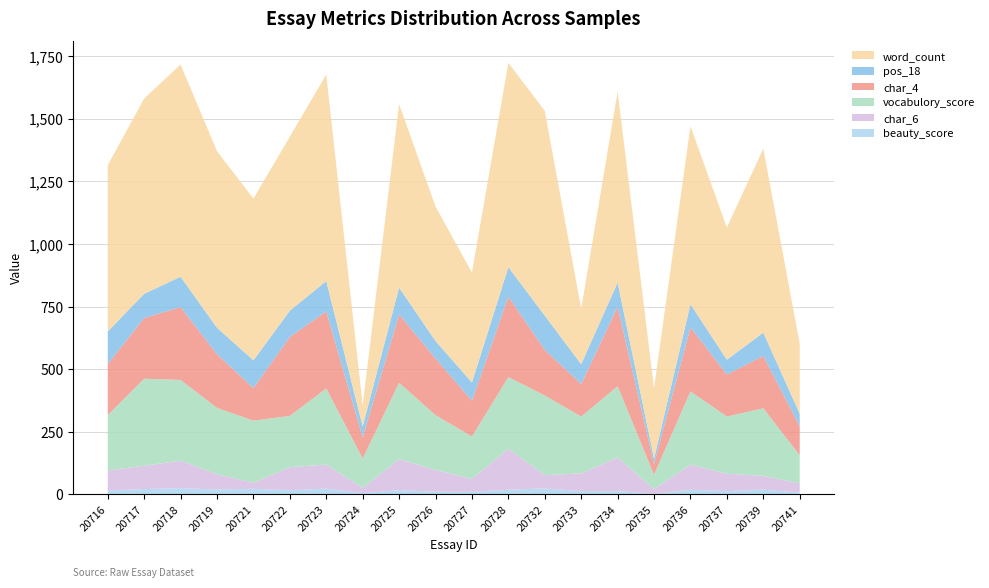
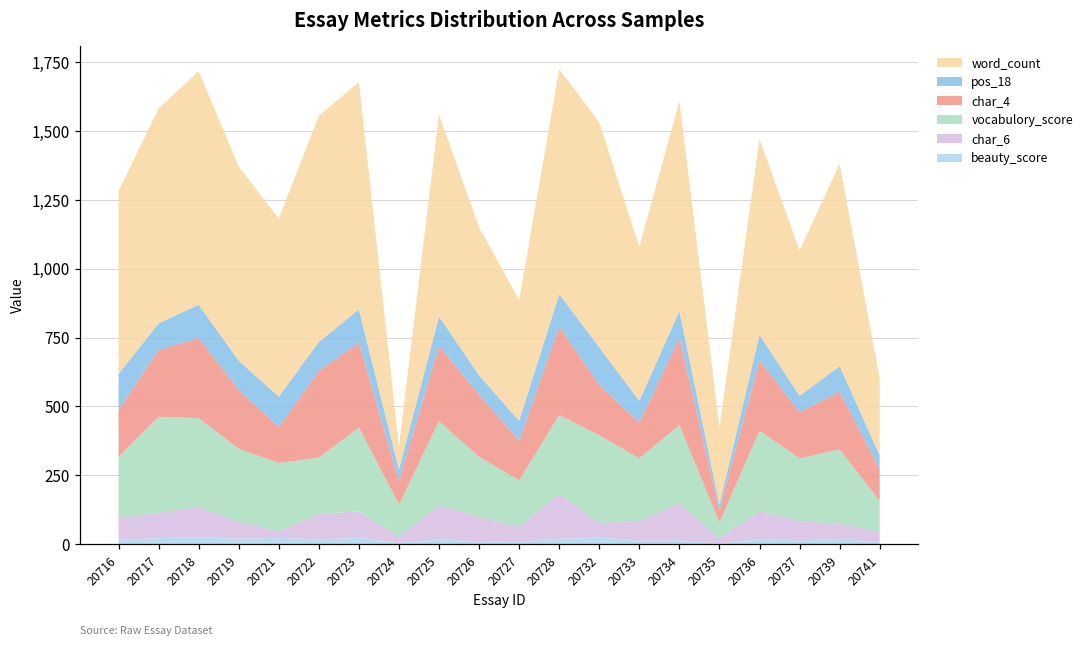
char_4, 20716: 200 -> 170
word_count, 20722: 700 -> 820
word_count, 20733: 220 -> 560
